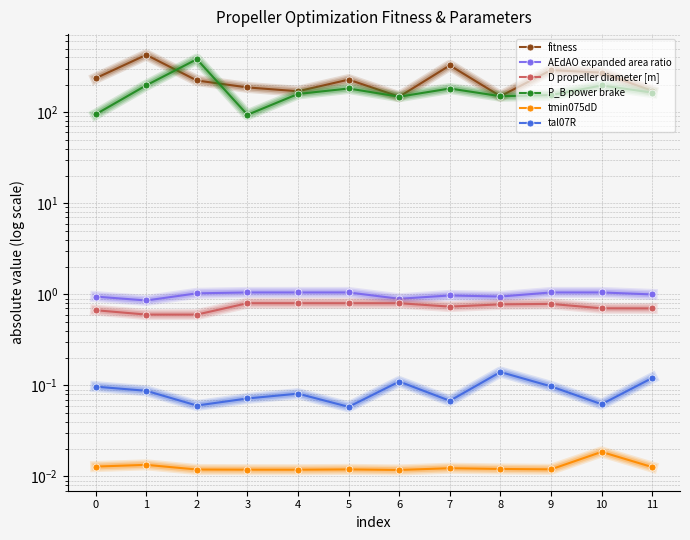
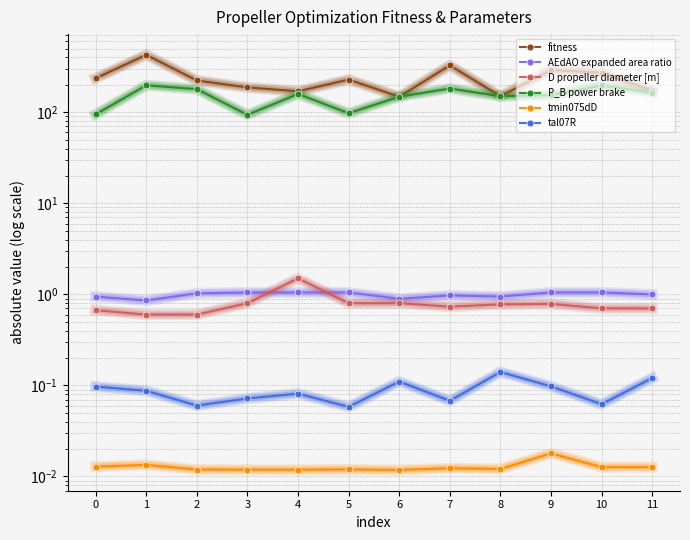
P_B power brake, 2: 380 -> 180
D propeller diameter [m], 4: 0.8 -> 1.5
P_B power brake, 5: 180 -> 100
tmin075dD, 9: 0.012 -> 0.018
tmin075dD, 10: 0.019 -> 0.013
